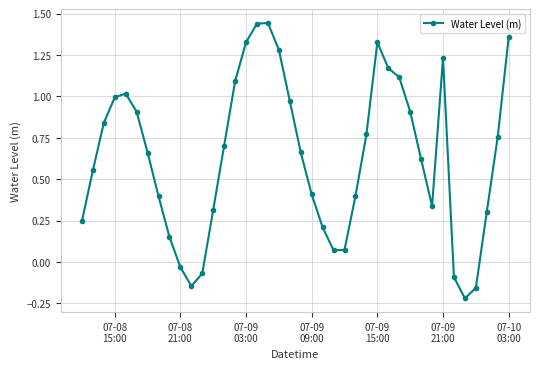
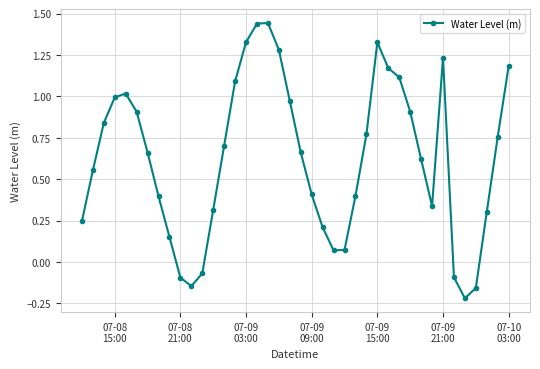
07-08 21:00: -0.03 -> -0.09
07-10 03:00: 1.36 -> 1.18
